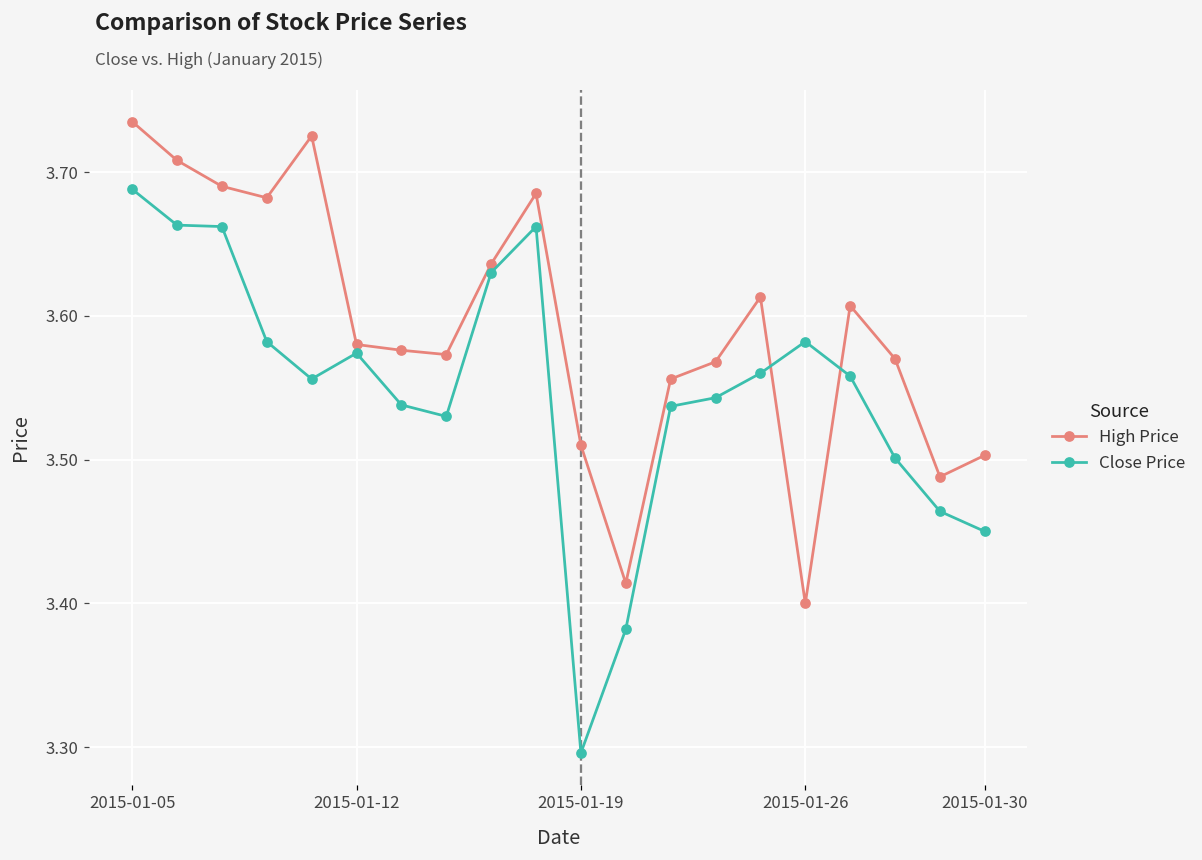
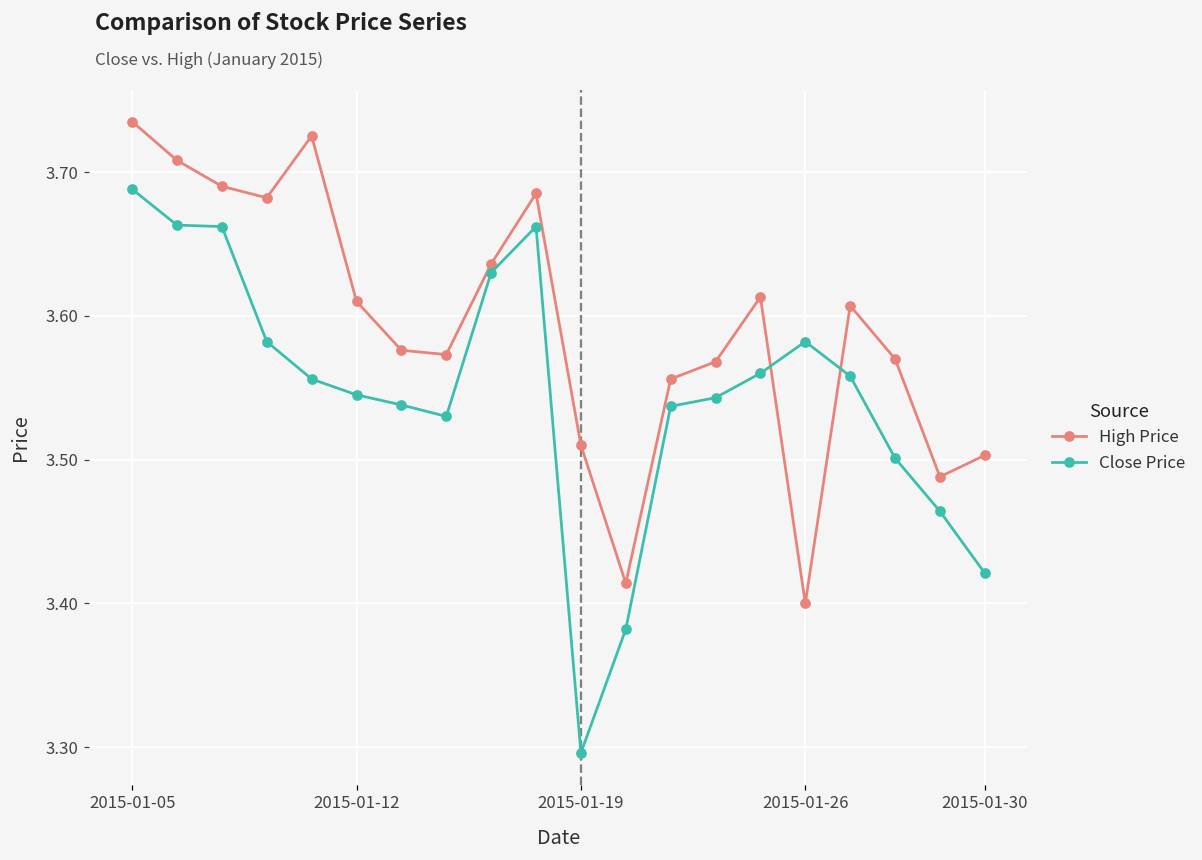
High Price, 2015-01-12: 3.58 -> 3.61
Close Price, 2015-01-12: 3.574 -> 3.545
Close Price, 2015-01-30: 3.450 -> 3.421
